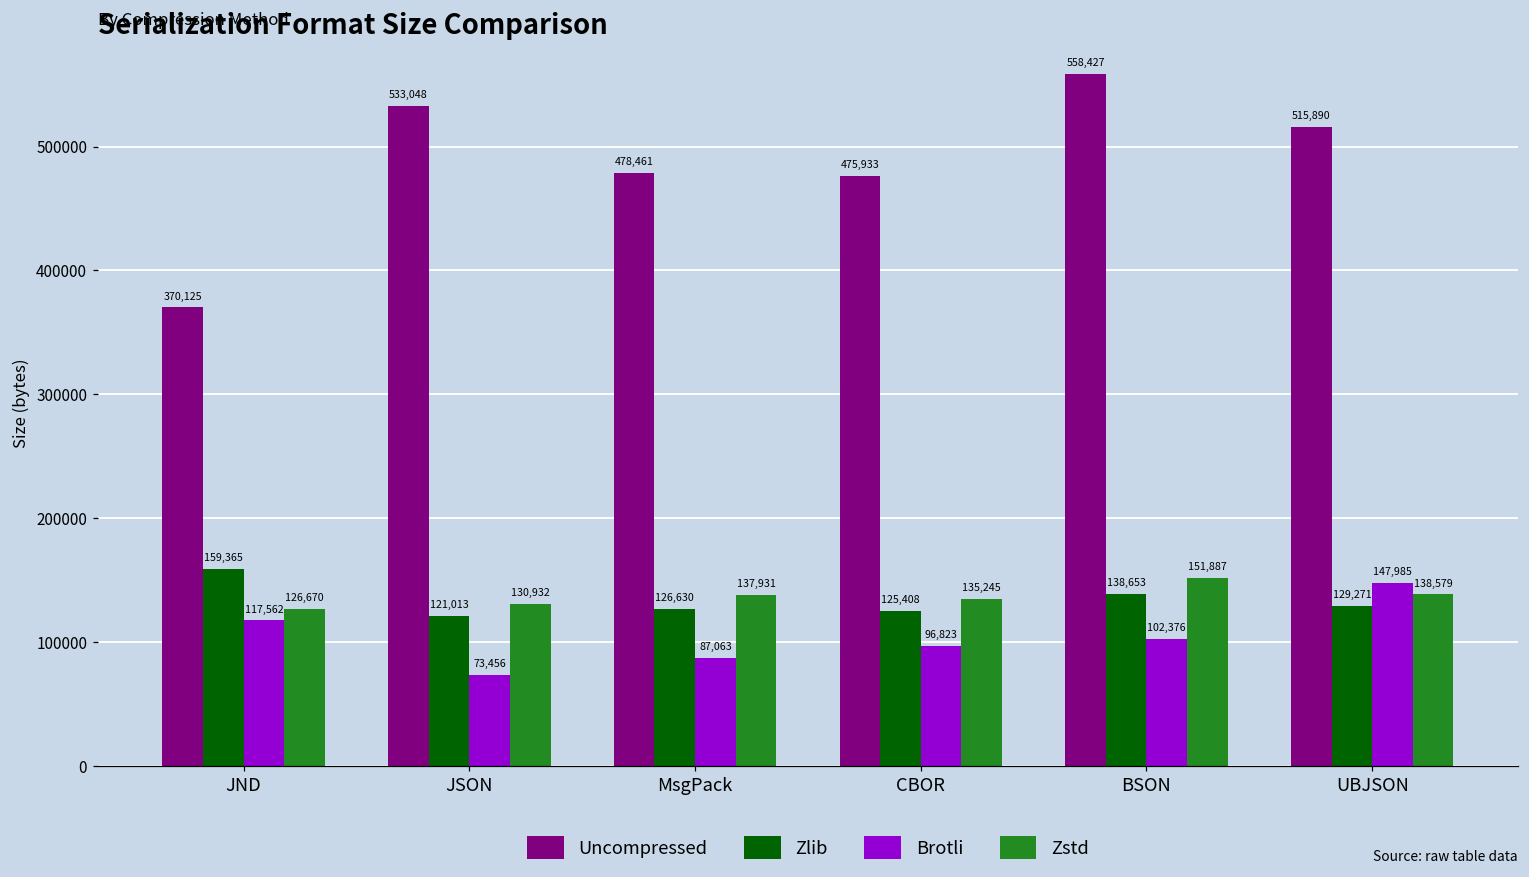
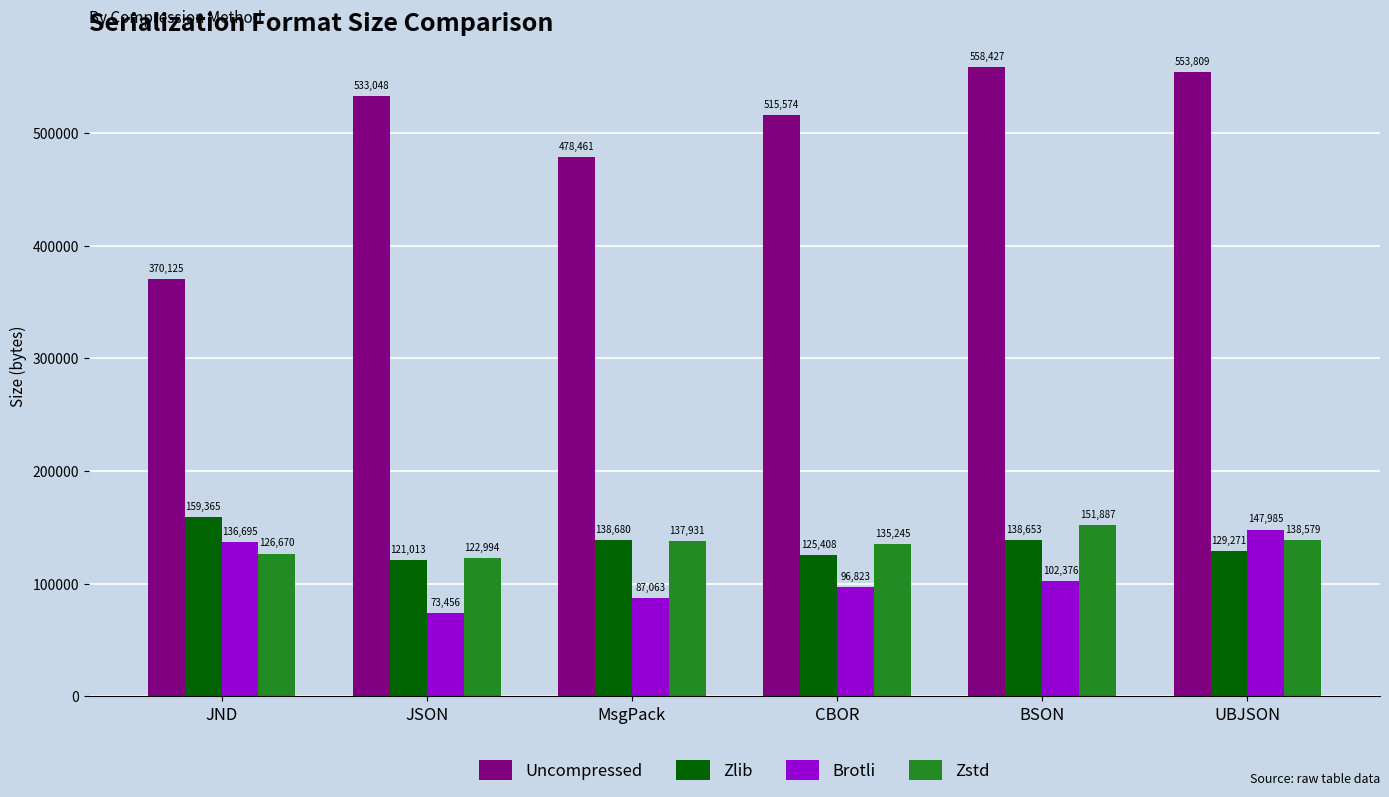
Brotli, JND: 117,562 -> 136,695
Zstd, JSON: 130,932 -> 122,994
Zlib, MsgPack: 126,630 -> 138,680
Uncompressed, CBOR: 475,933 -> 515,574
Uncompressed, UBJSON: 515,890 -> 553,809
